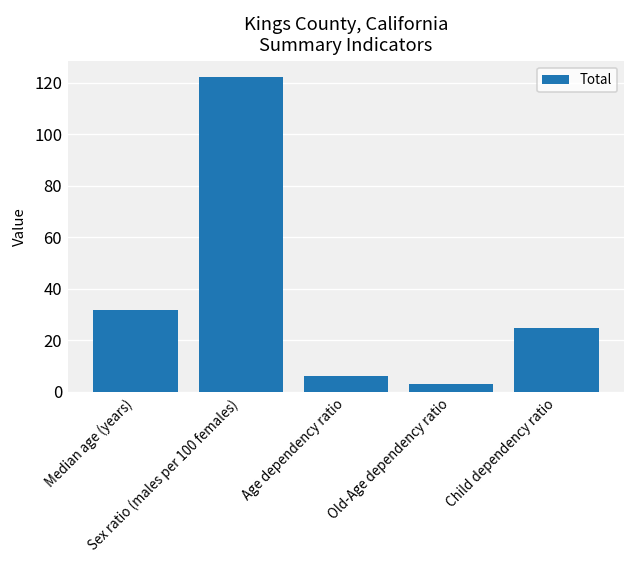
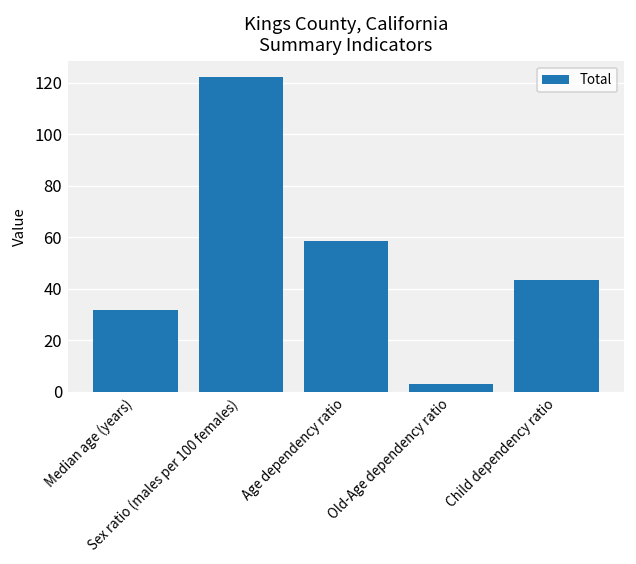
Age dependency ratio: 6 -> 59
Child dependency ratio: 25 -> 43
